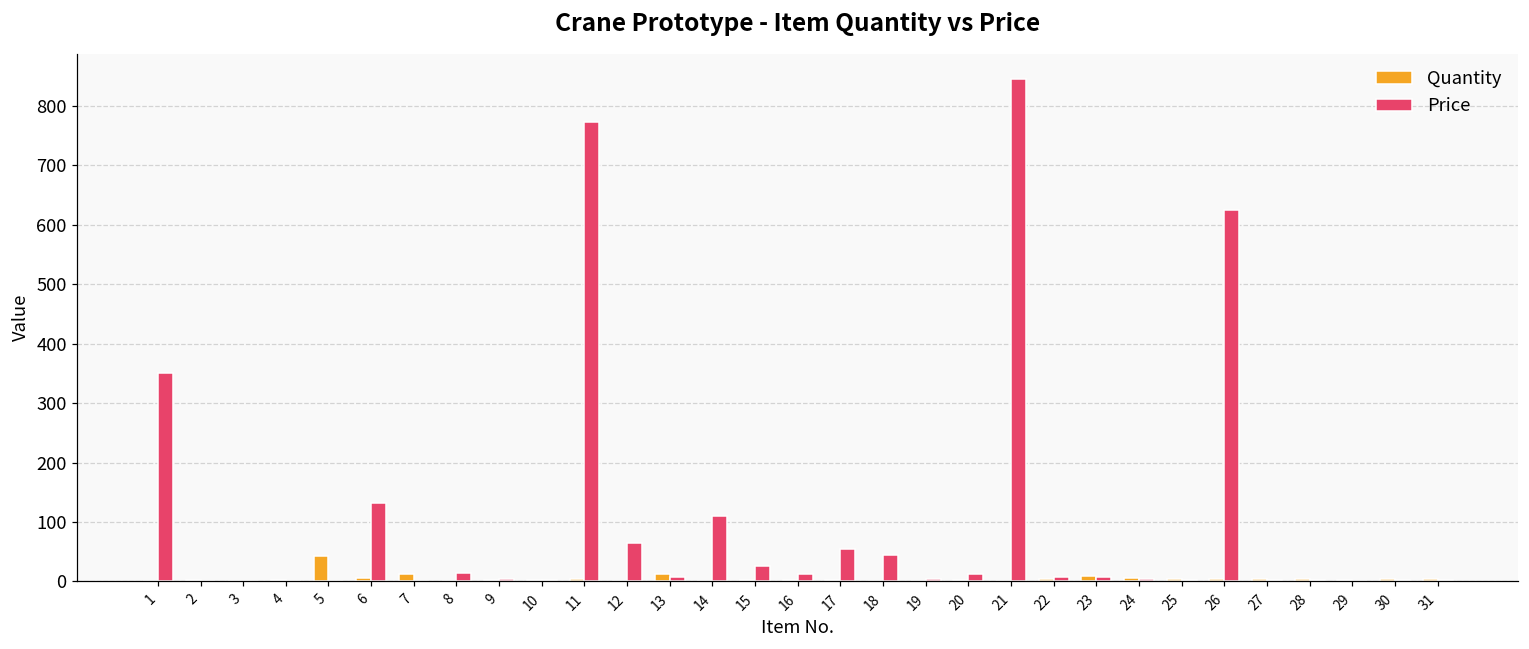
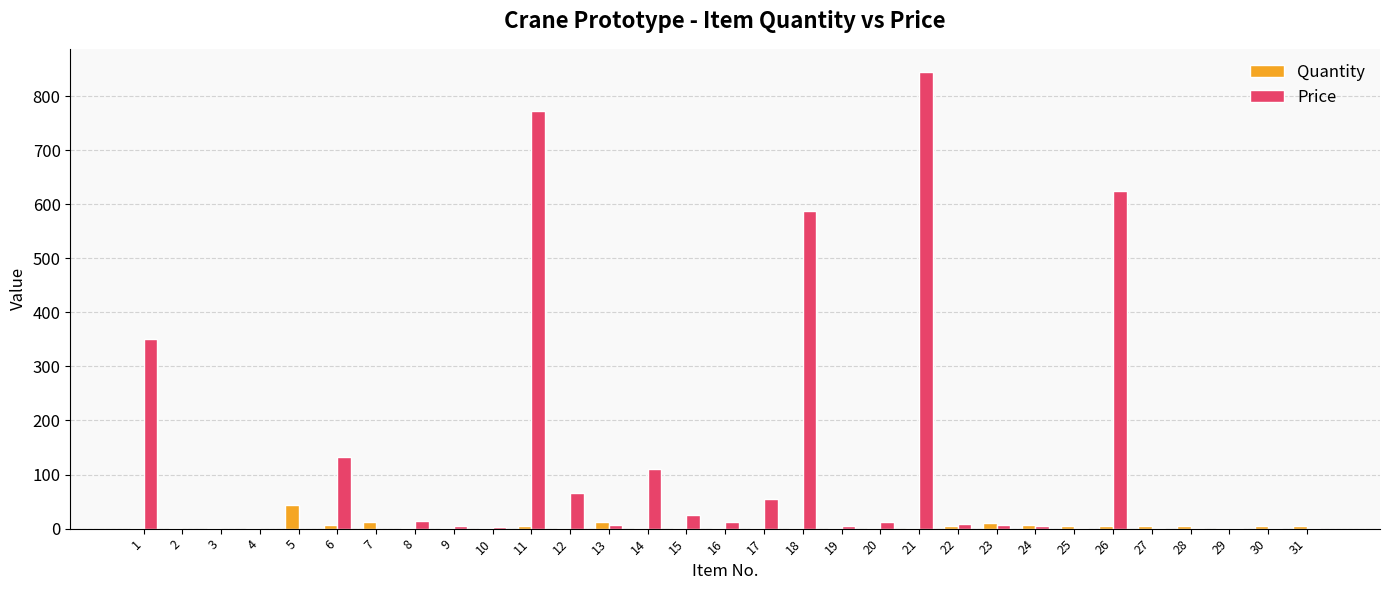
Price, 18: 50 -> 590
